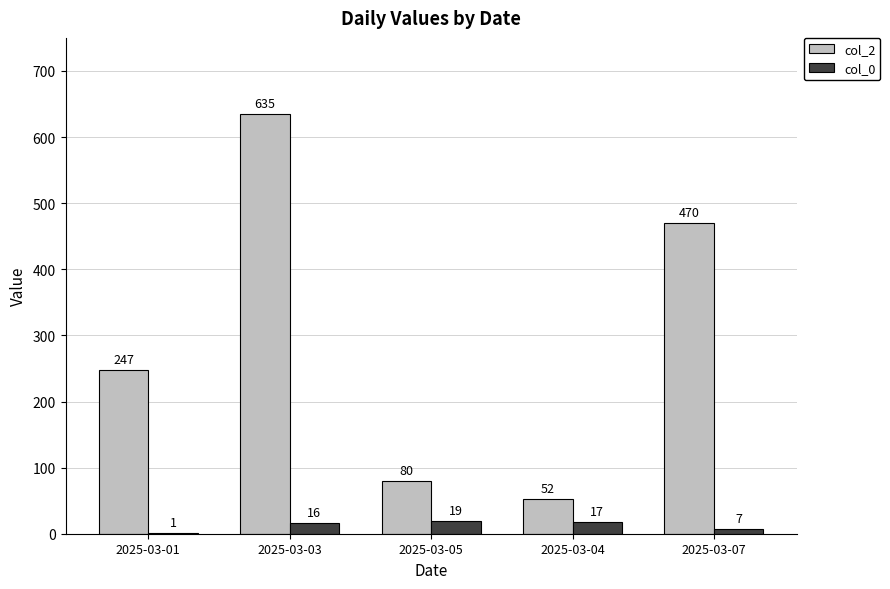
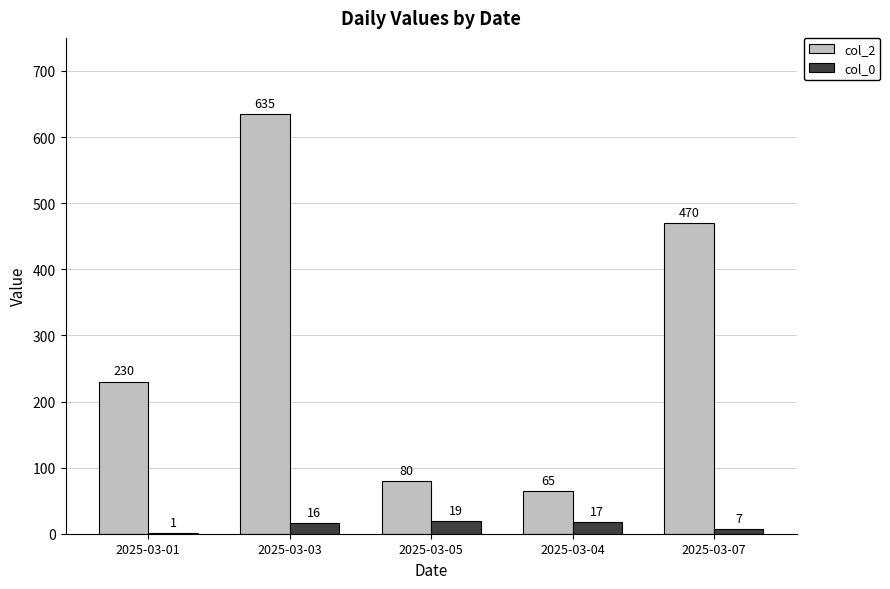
col_2, 2025-03-01: 247 -> 230
col_2, 2025-03-04: 52 -> 65
